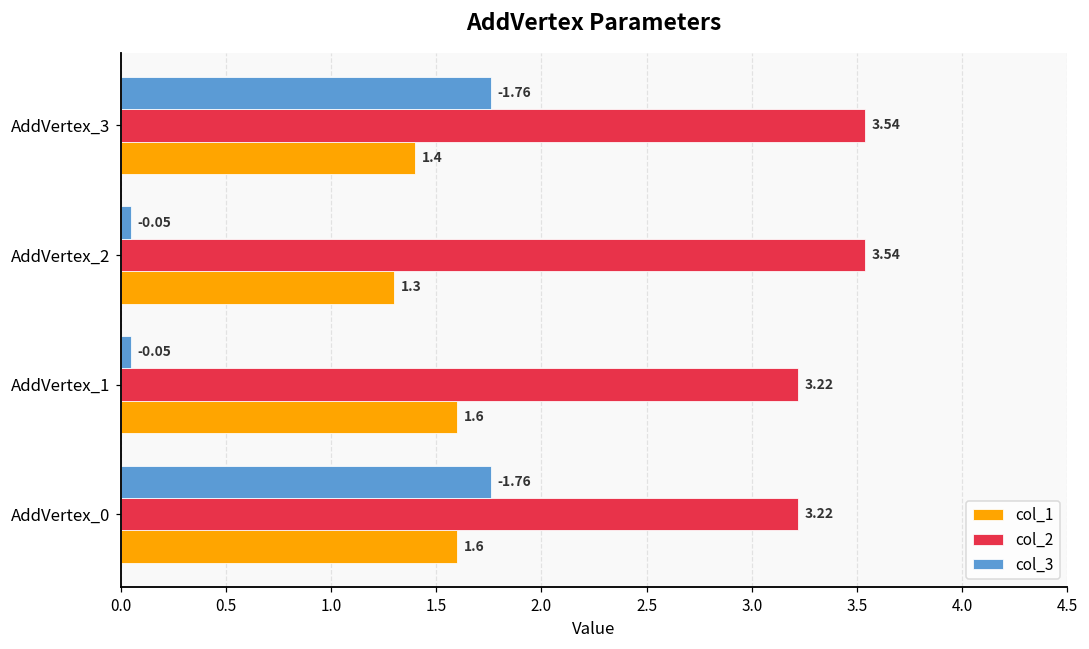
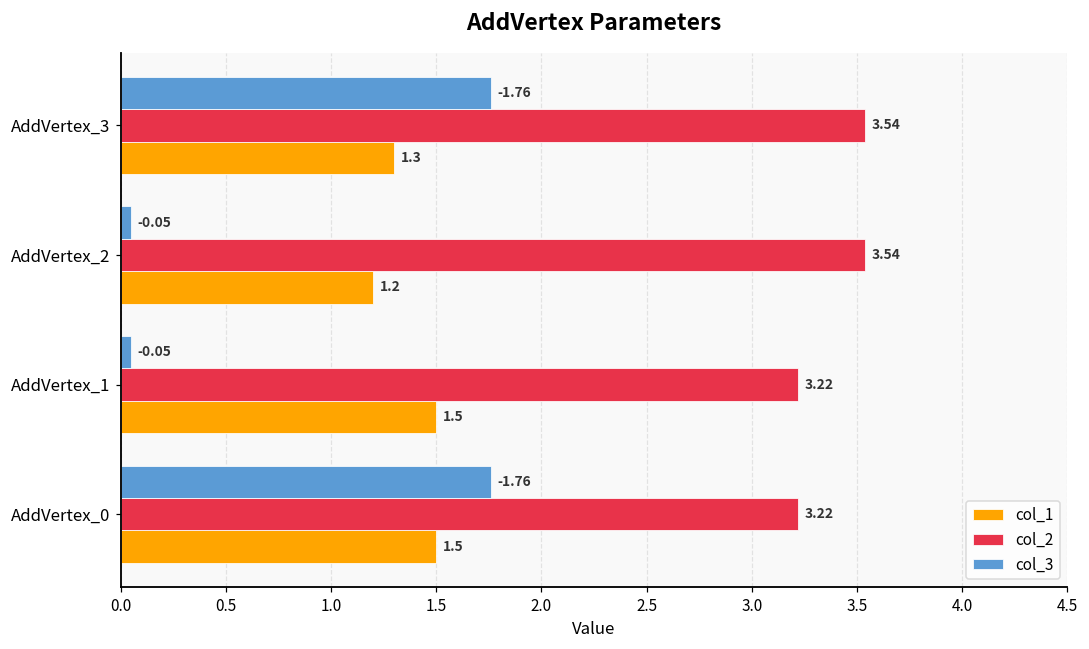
col_1, AddVertex_3: 1.4 -> 1.3
col_1, AddVertex_2: 1.3 -> 1.2
col_1, AddVertex_1: 1.6 -> 1.5
col_1, AddVertex_0: 1.6 -> 1.5
